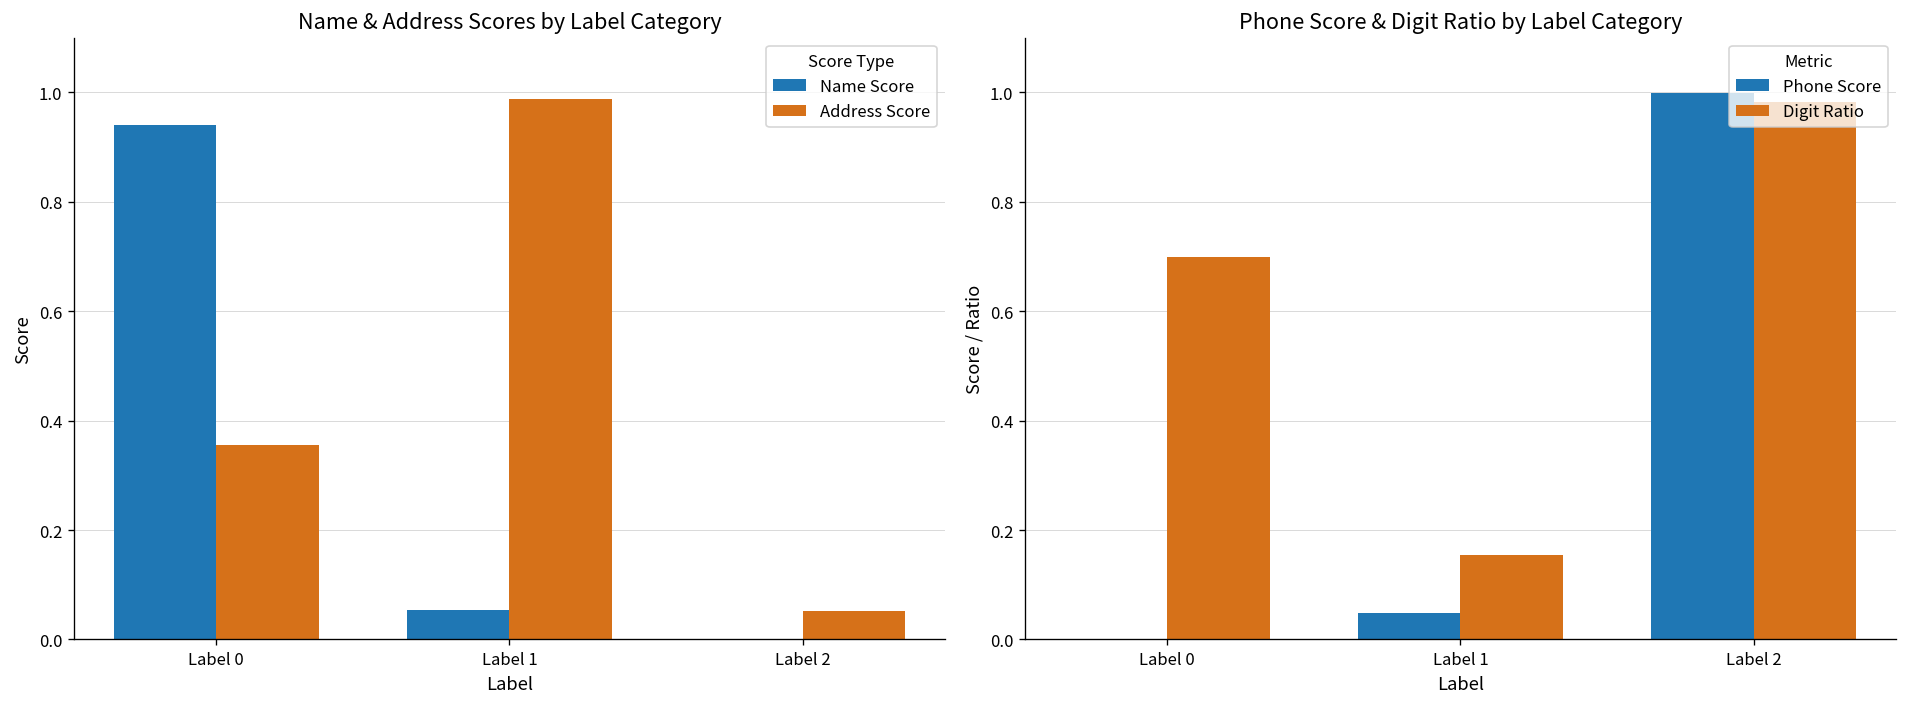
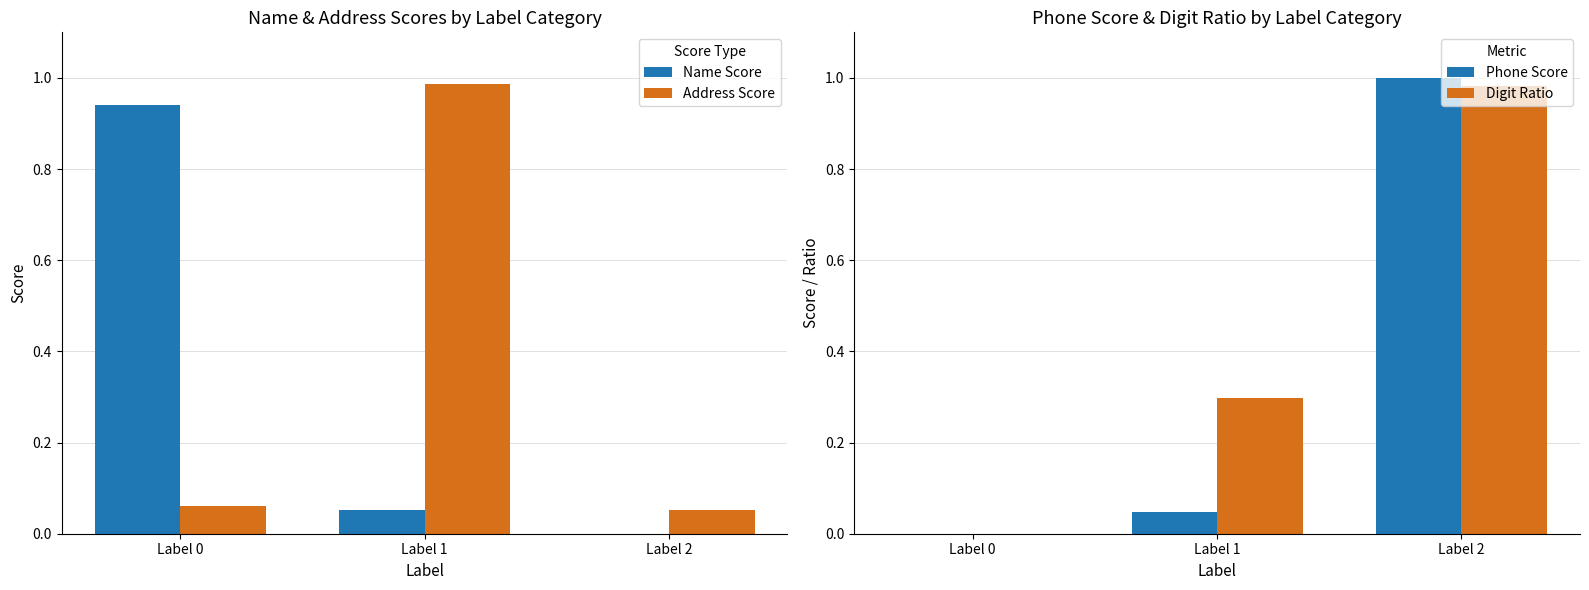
Name & Address Scores by Label Category, Address Score, Label 0: 0.35 -> 0.06
Phone Score & Digit Ratio by Label Category, Digit Ratio, Label 0: 0.7 -> 0.0
Phone Score & Digit Ratio by Label Category, Digit Ratio, Label 1: 0.16 -> 0.30
